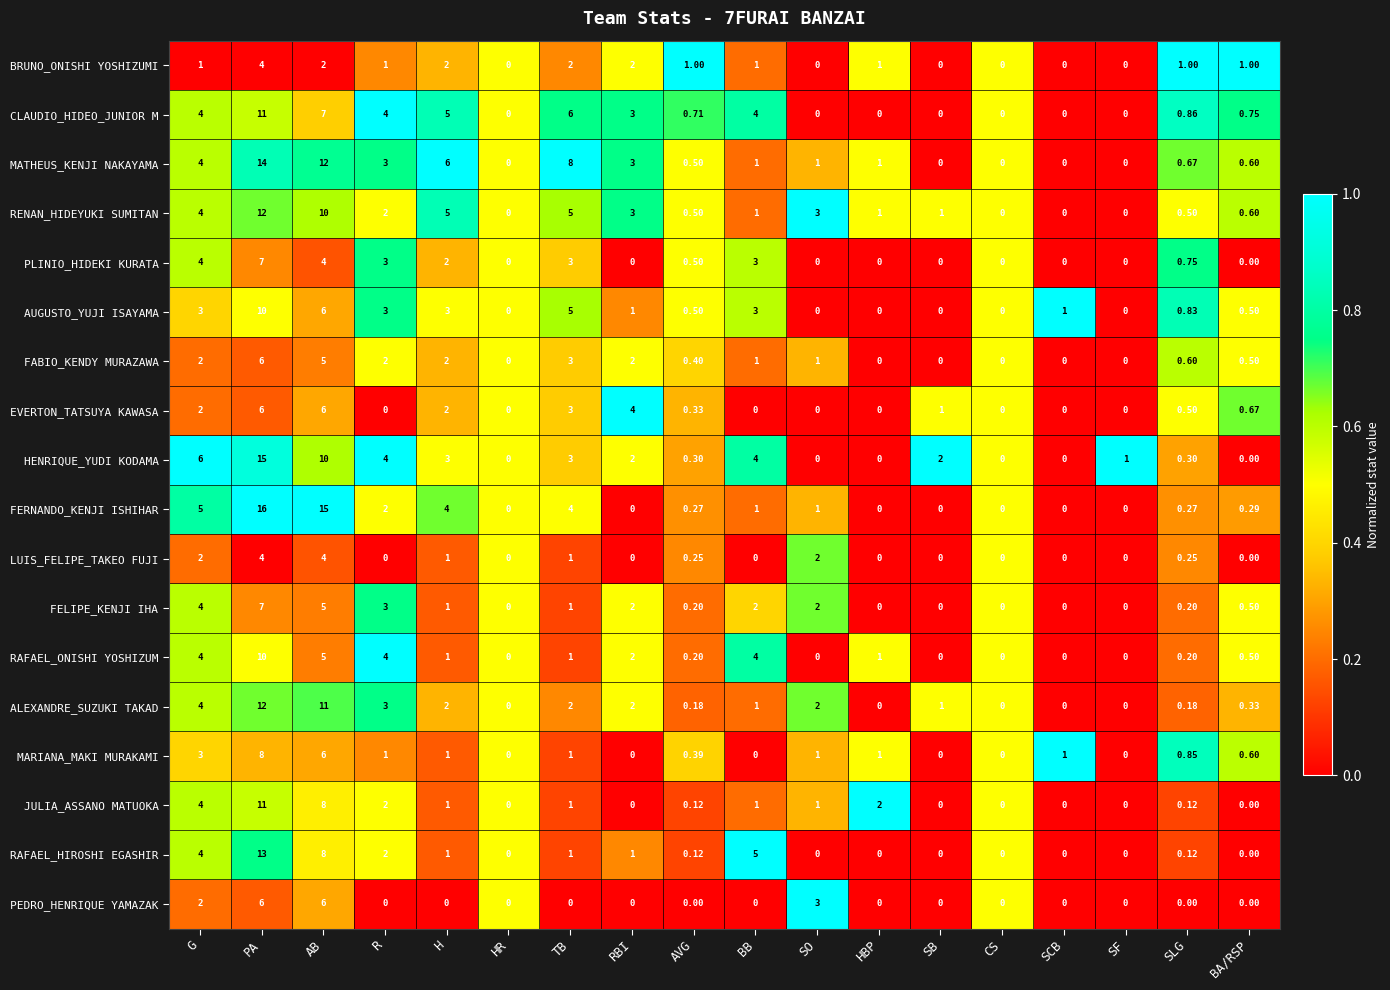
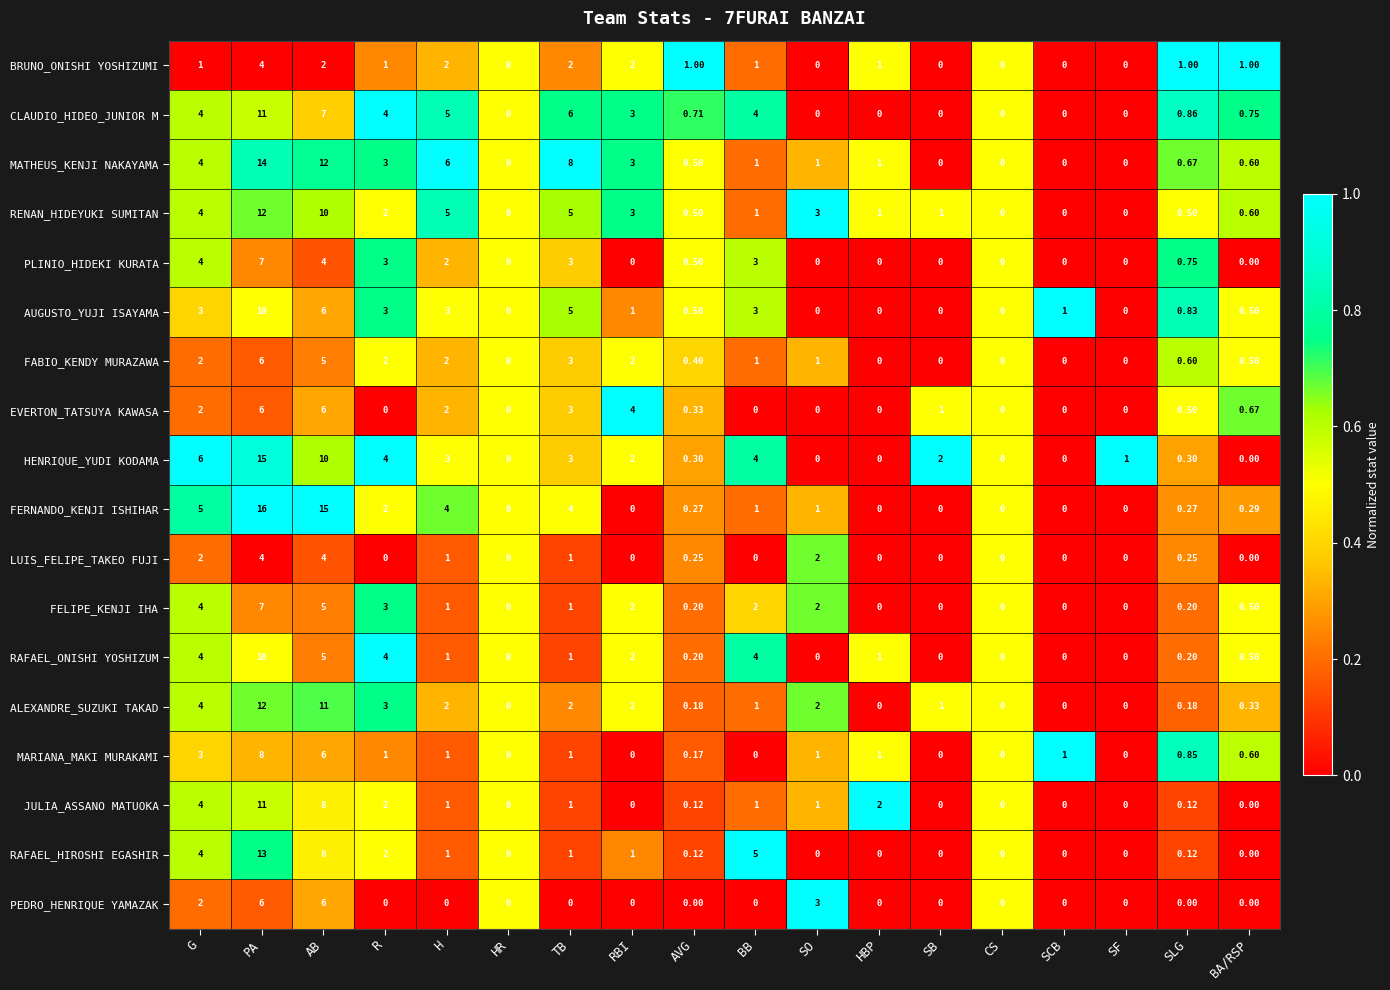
MARIANA_MAKI MURAKAMI, AVG: 0.39 -> 0.17
